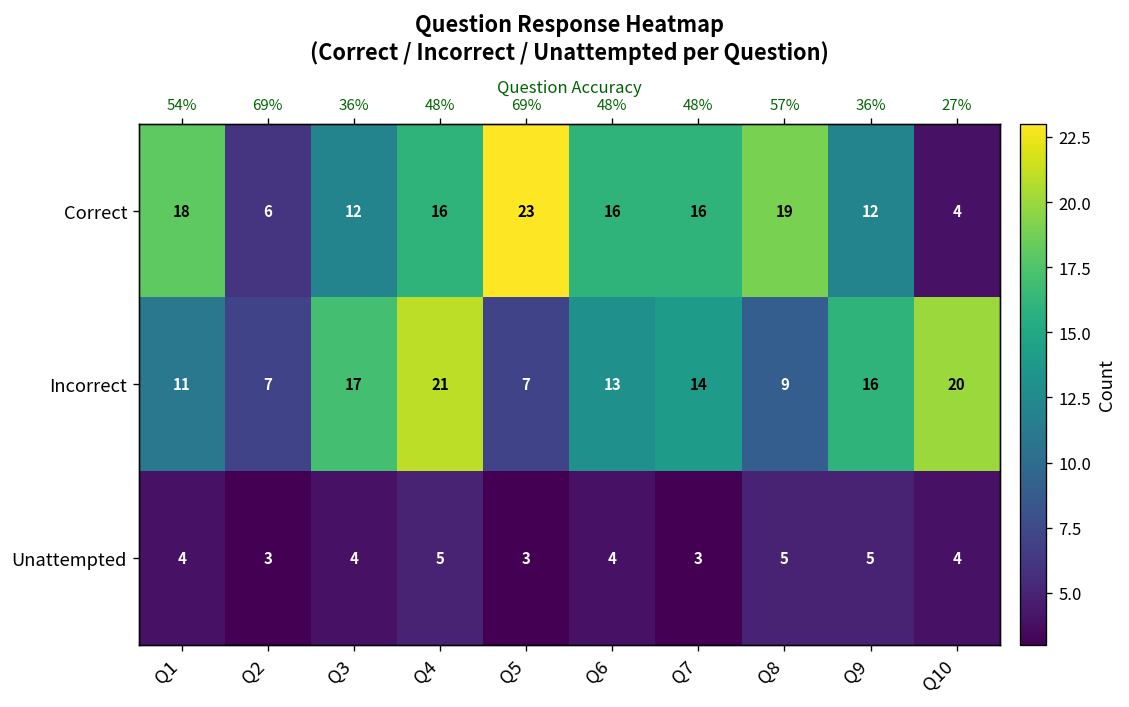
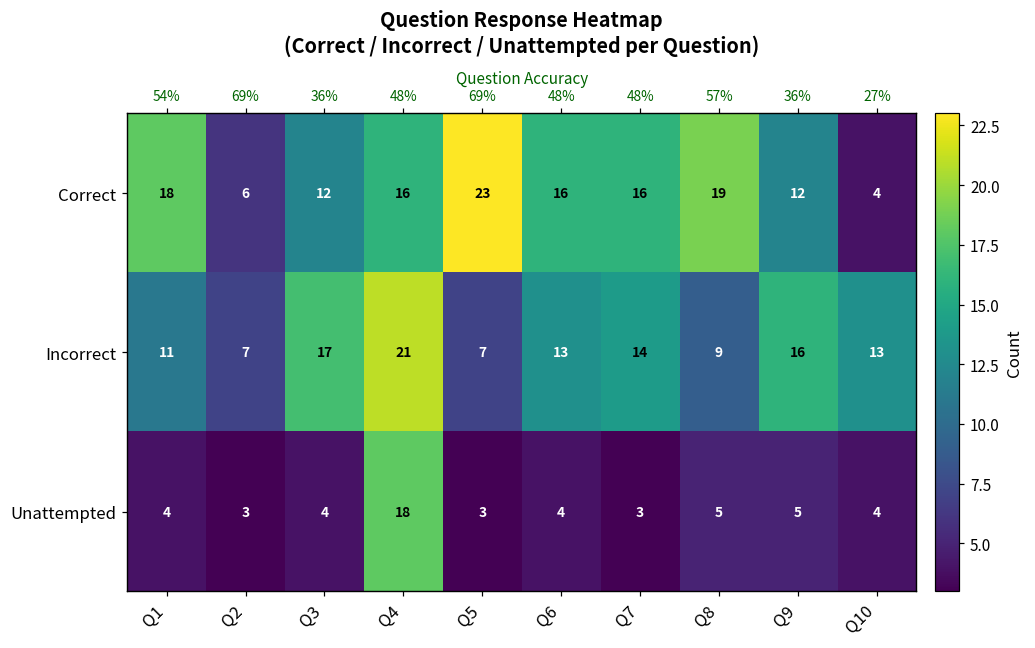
Incorrect, Q10: 20 -> 13
Unattempted, Q4: 5 -> 18
